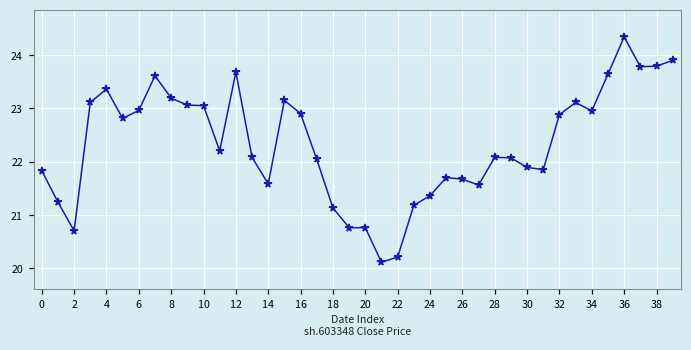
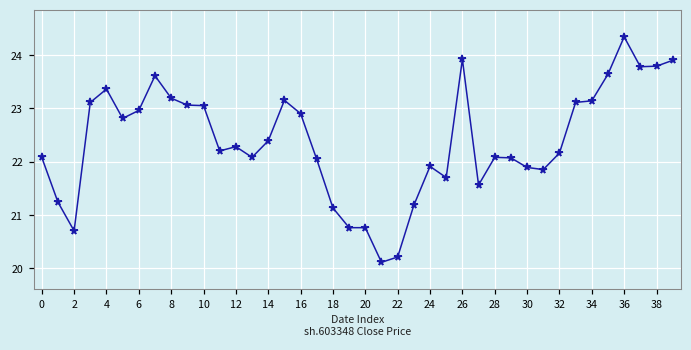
0: 21.8 -> 22.1
12: 23.7 -> 22.3
14: 21.6 -> 22.4
24: 21.4 -> 21.9
26: 21.7 -> 23.9
32: 22.9 -> 22.2
34: 23.0 -> 23.1
